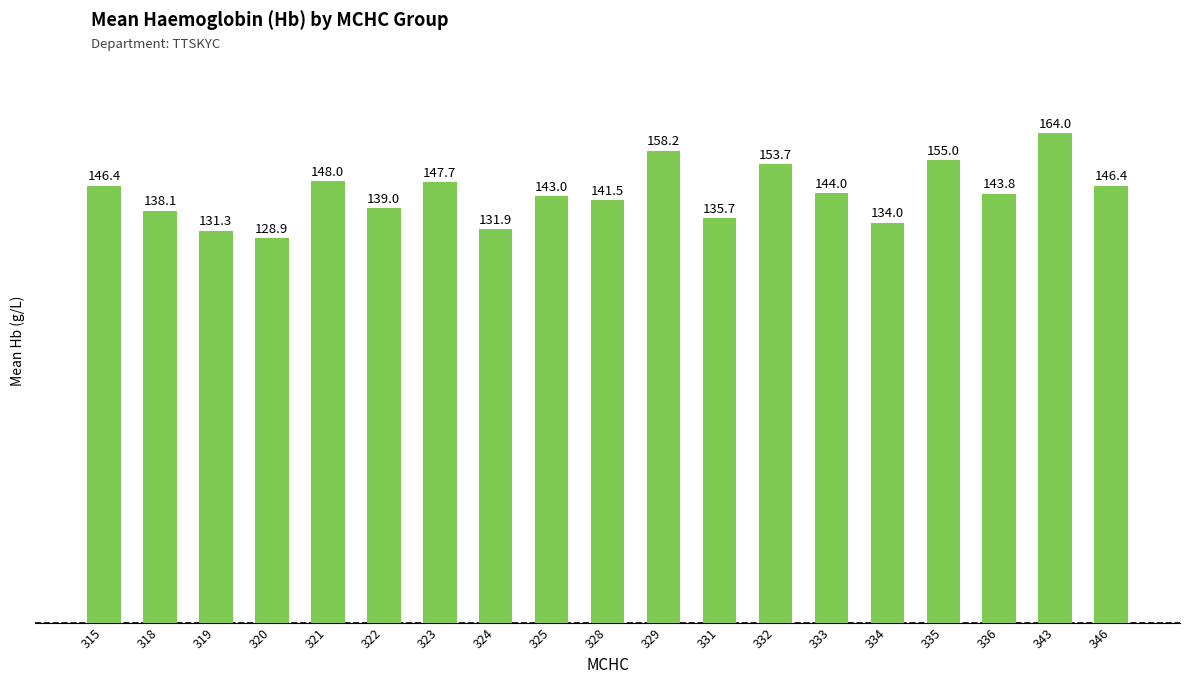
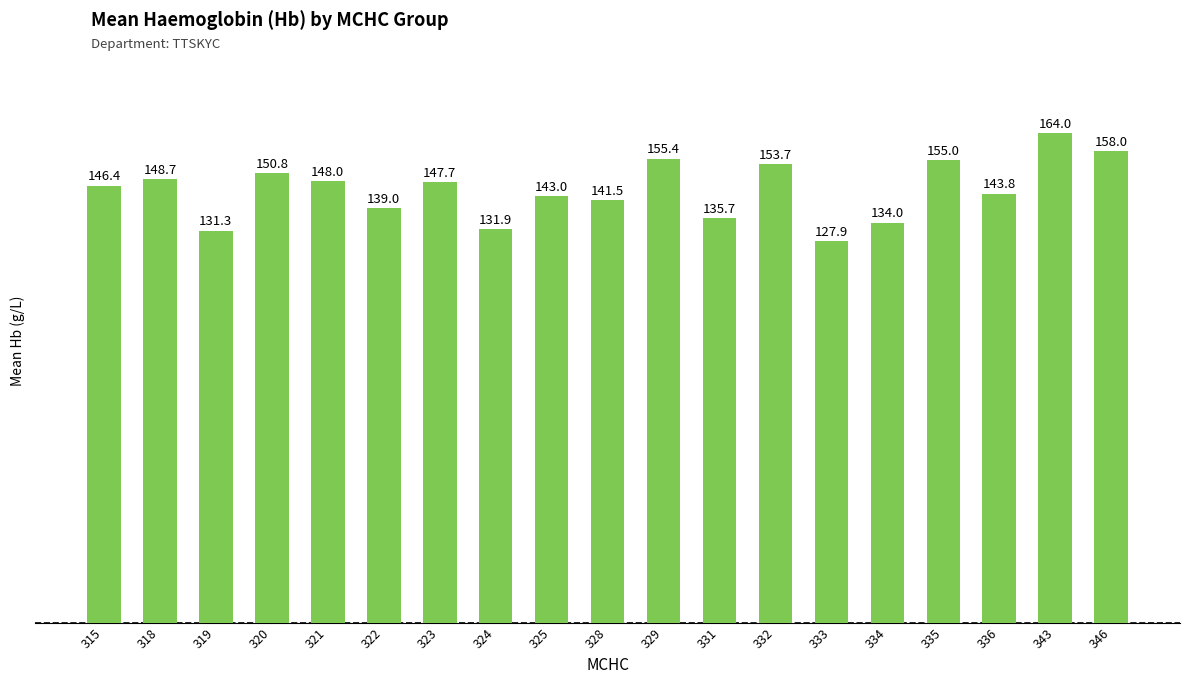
318: 138.1 -> 148.7
320: 128.9 -> 150.8
329: 158.2 -> 155.4
333: 144.0 -> 127.9
346: 146.4 -> 158.0
